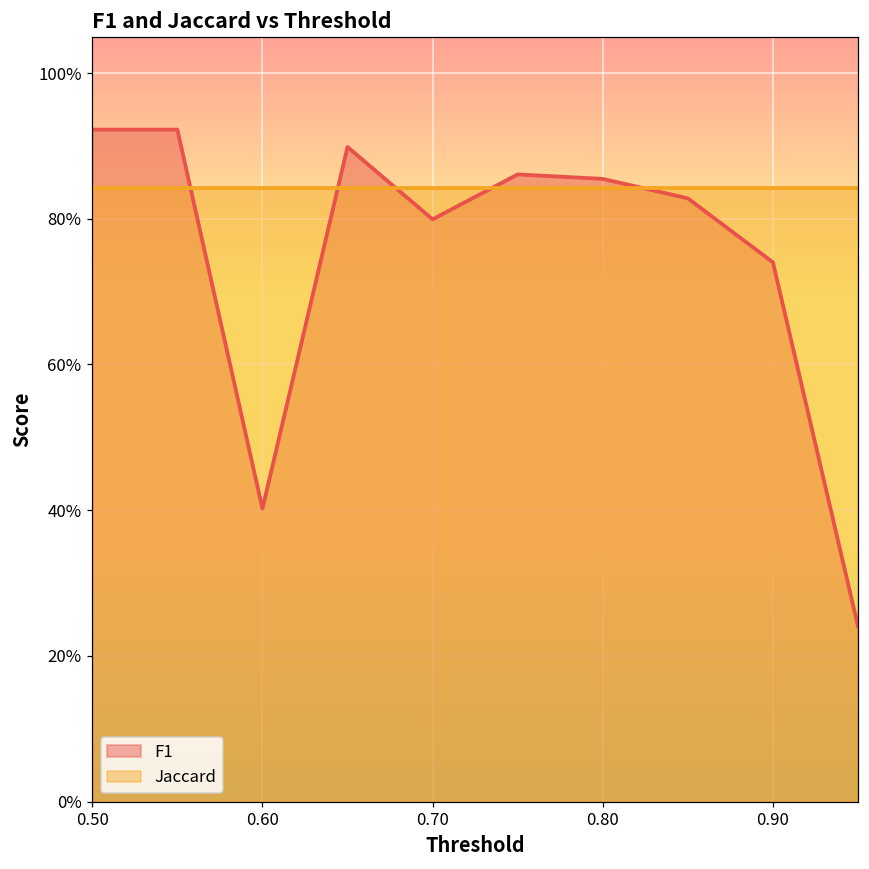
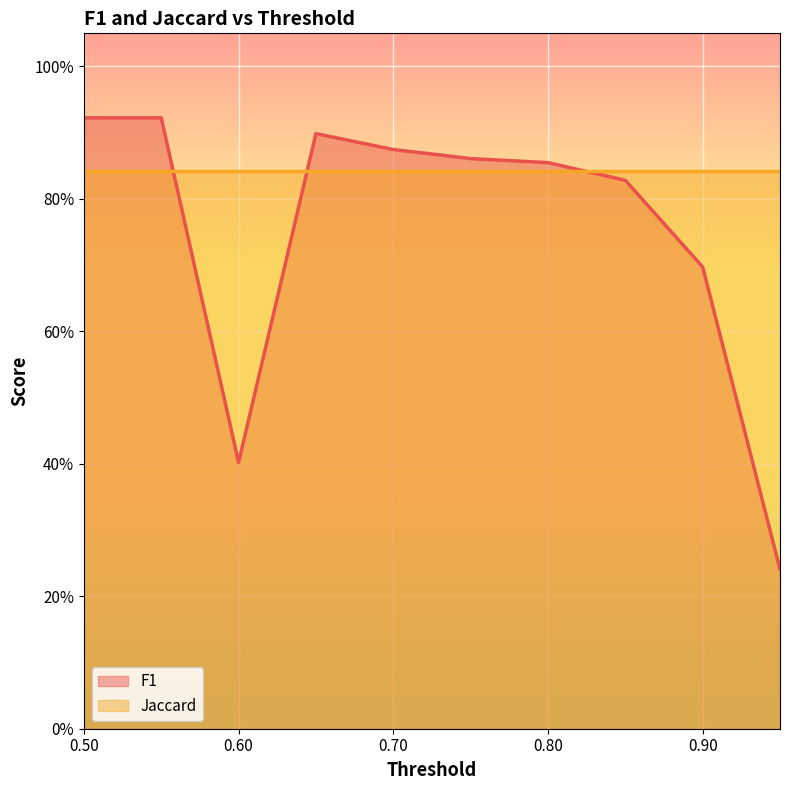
F1, 0.70: 80% -> 87%
F1, 0.90: 74% -> 70%
